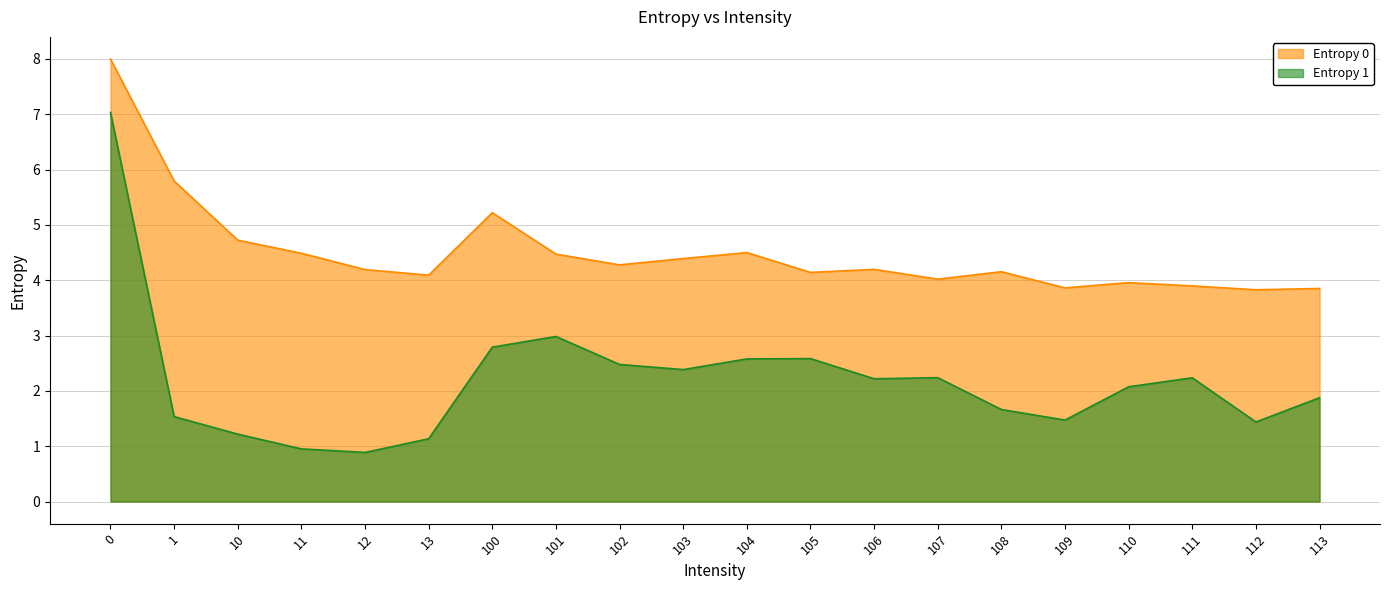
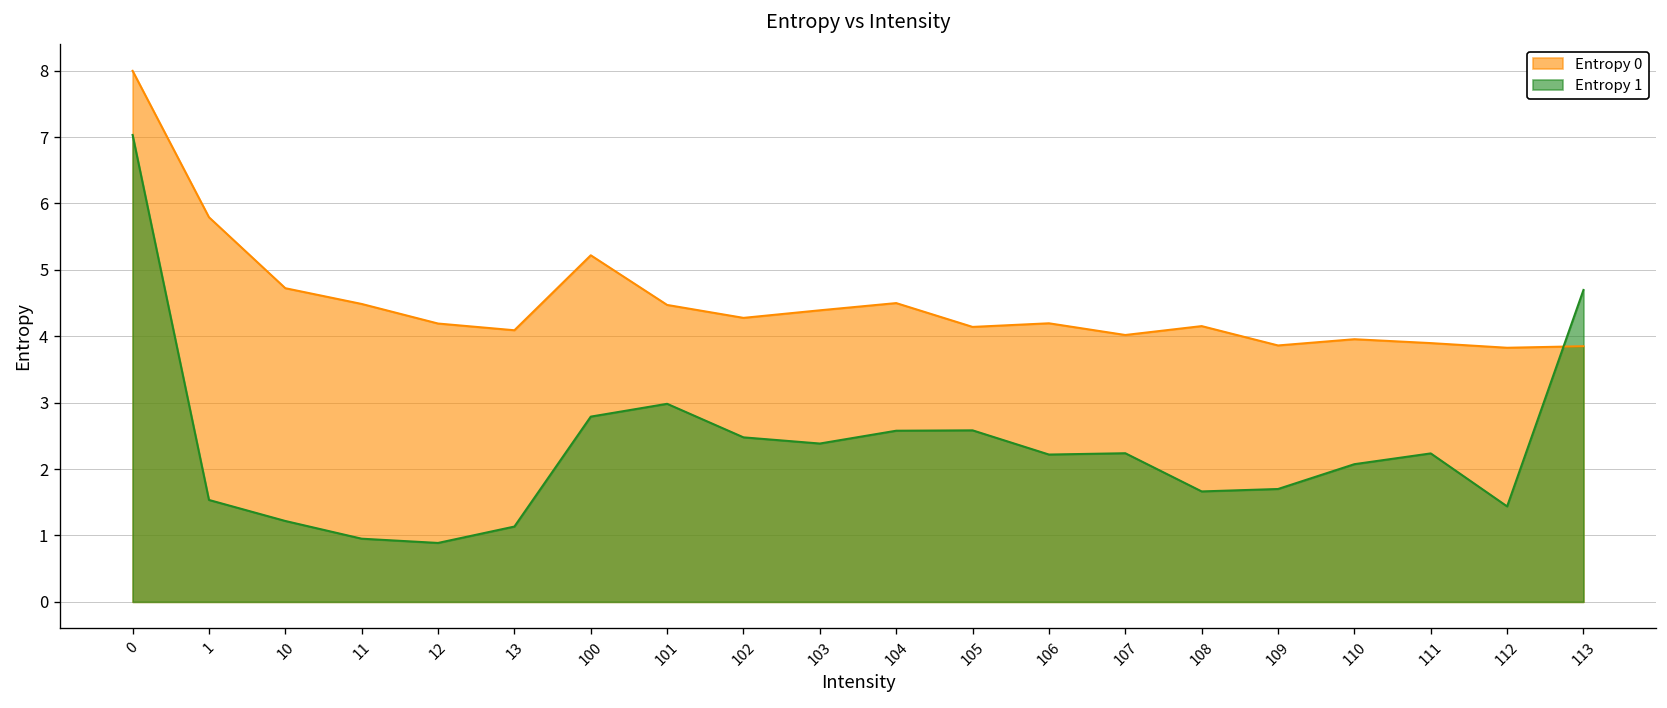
Entropy 1, 109: 1.5 -> 1.7
Entropy 1, 113: 1.9 -> 4.7
